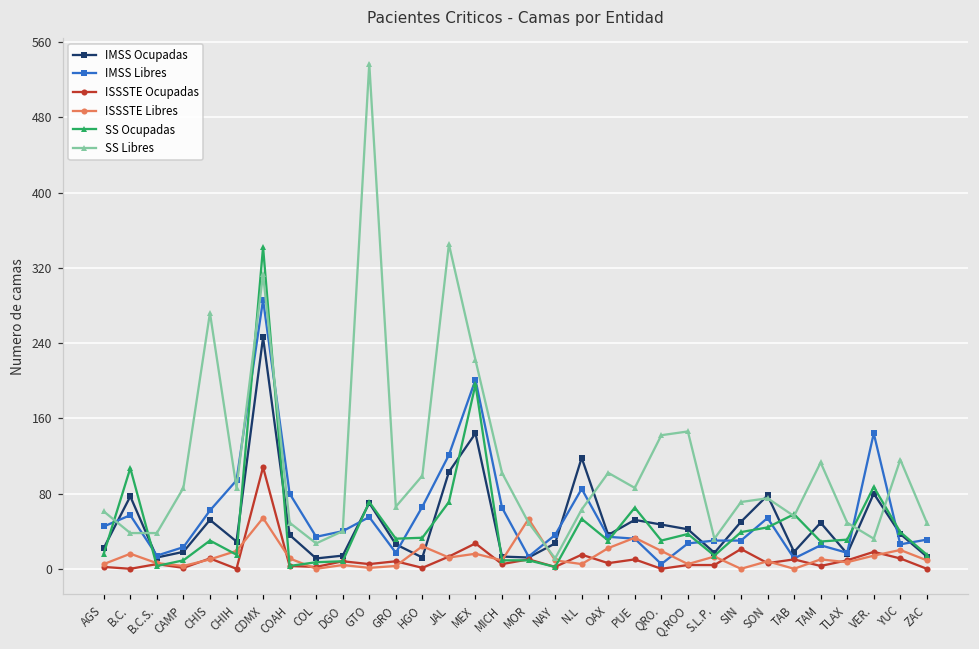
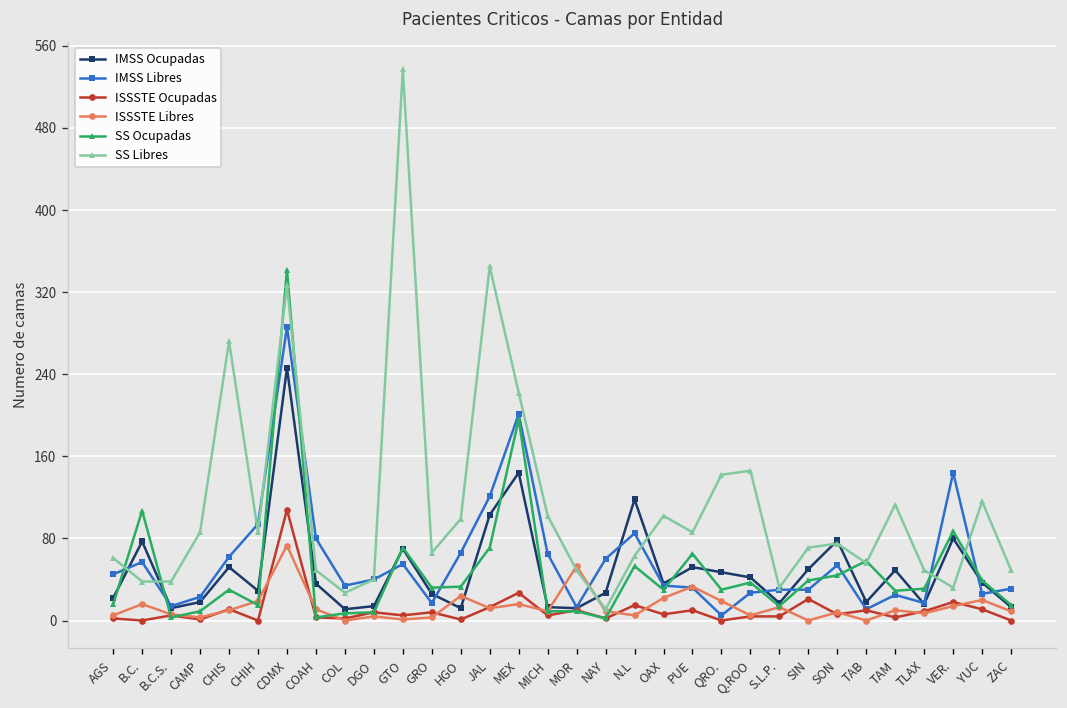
ISSSTE Libres, CDMX: 50 -> 70
SS Libres, CDMX: 310 -> 330
IMSS Libres, NAY: 40 -> 60
